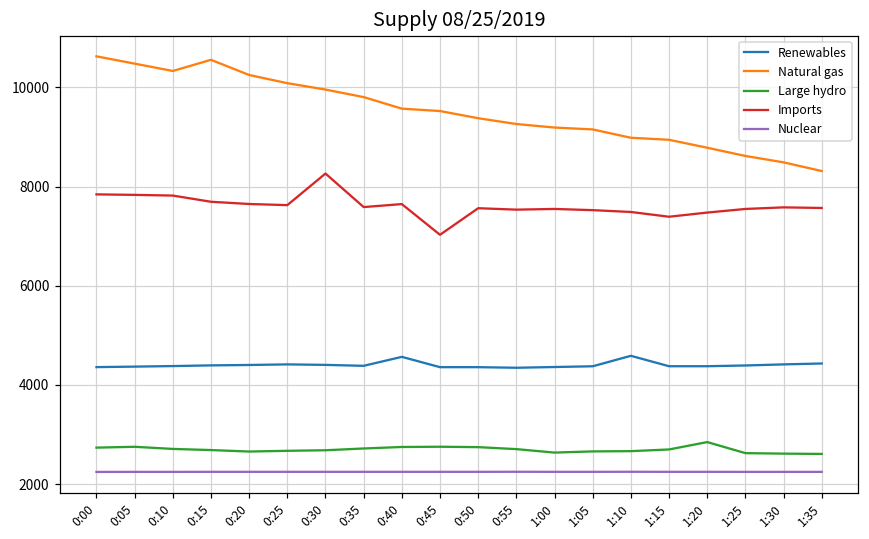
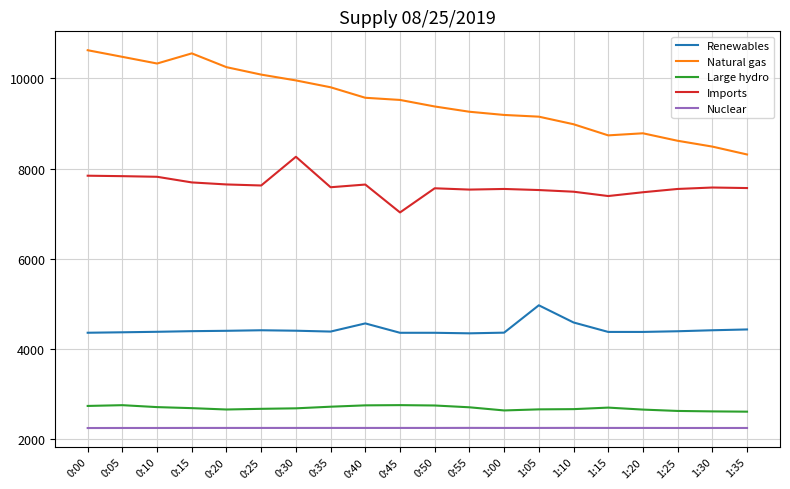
Renewables, 1:05: 4400 -> 5000
Natural gas, 1:15: 8900 -> 8700
Large hydro, 1:20: 2800 -> 2700
